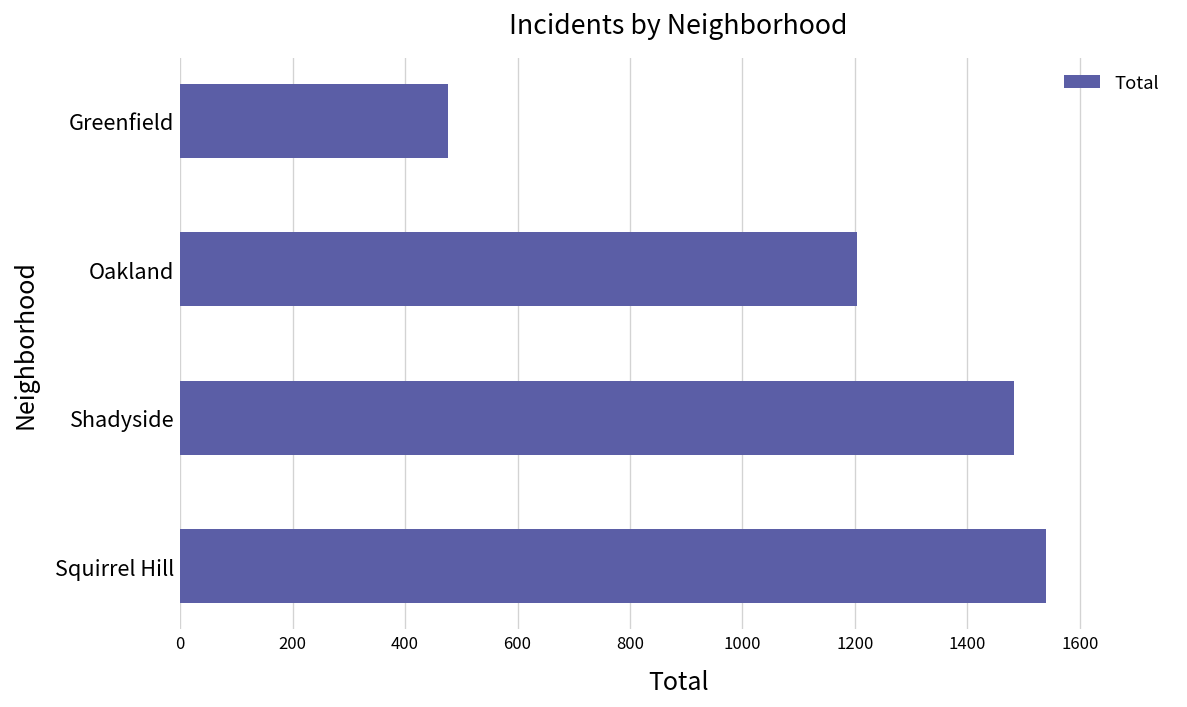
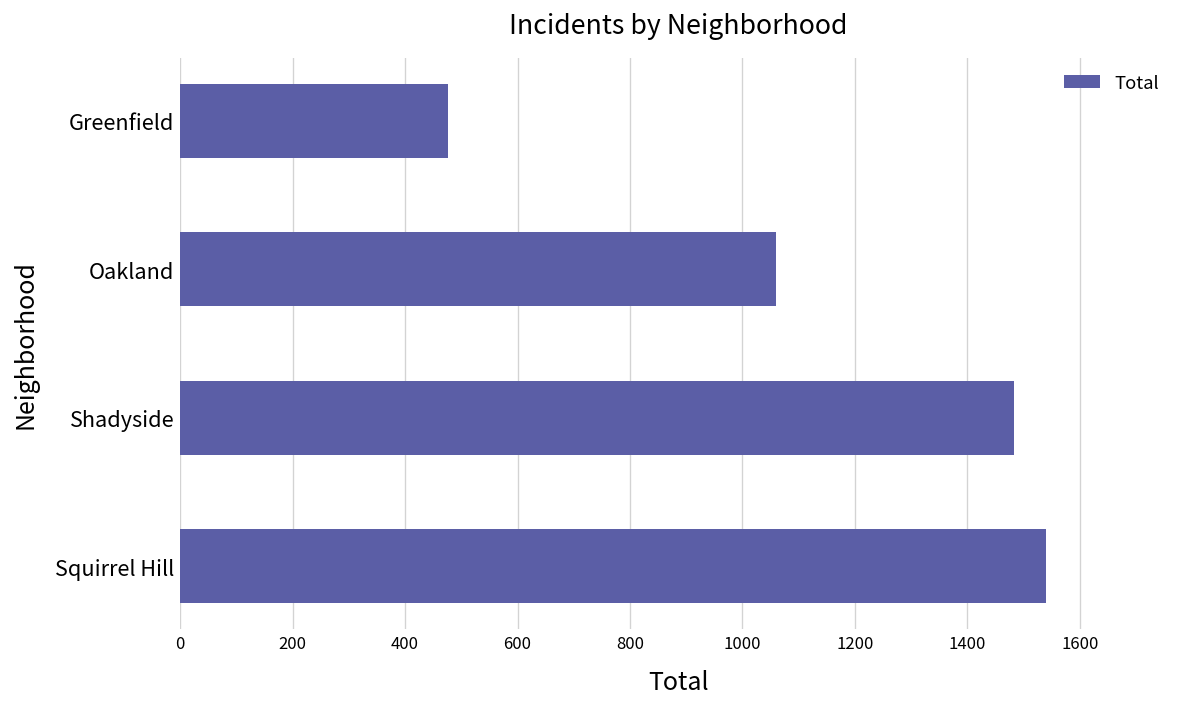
Oakland: 1200 -> 1060
